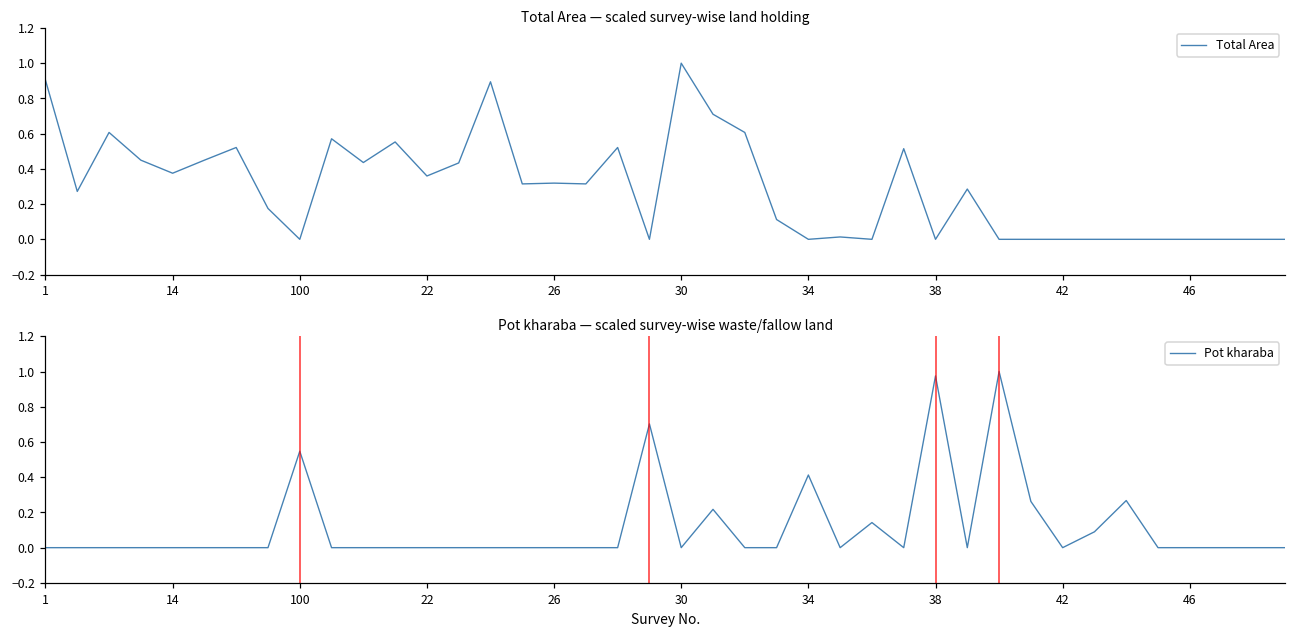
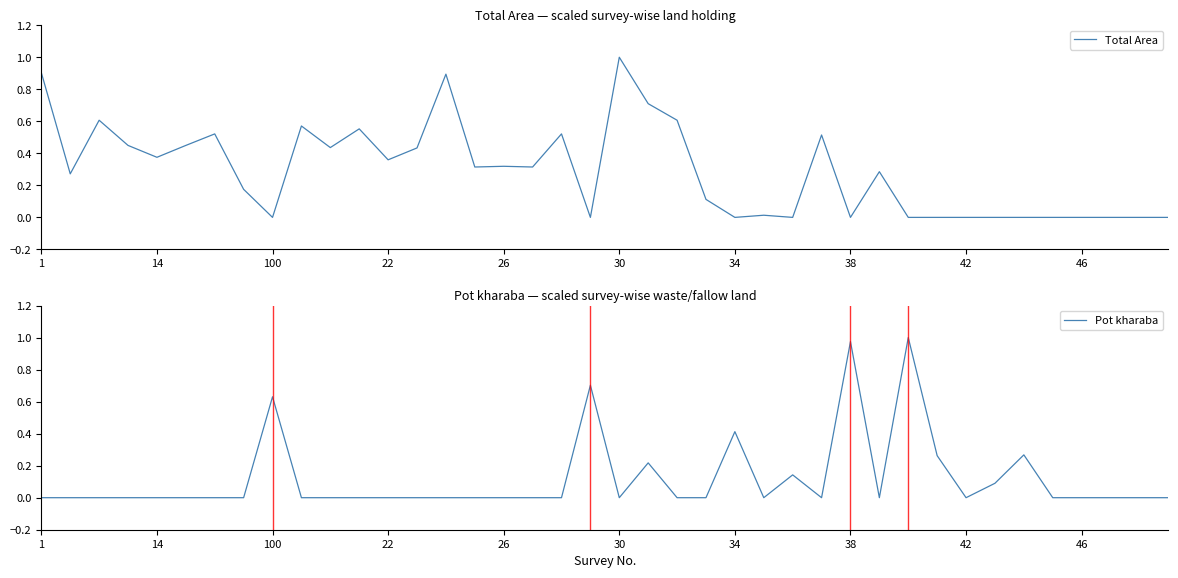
Pot kharaba — scaled survey-wise waste/fallow land, 100: 0.55 -> 0.63
